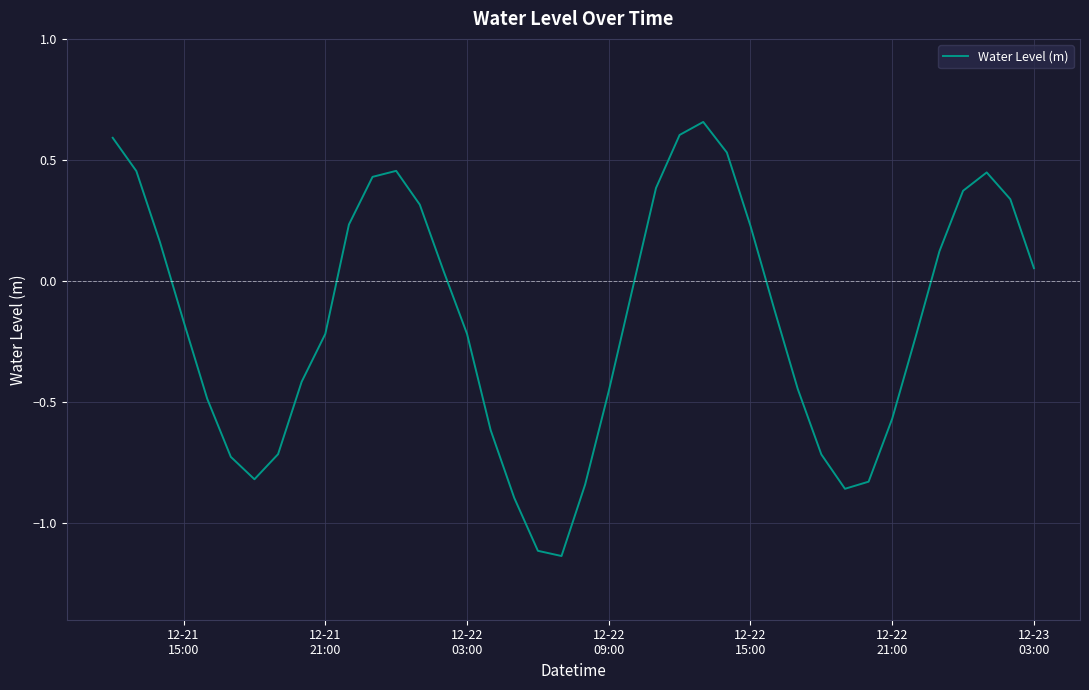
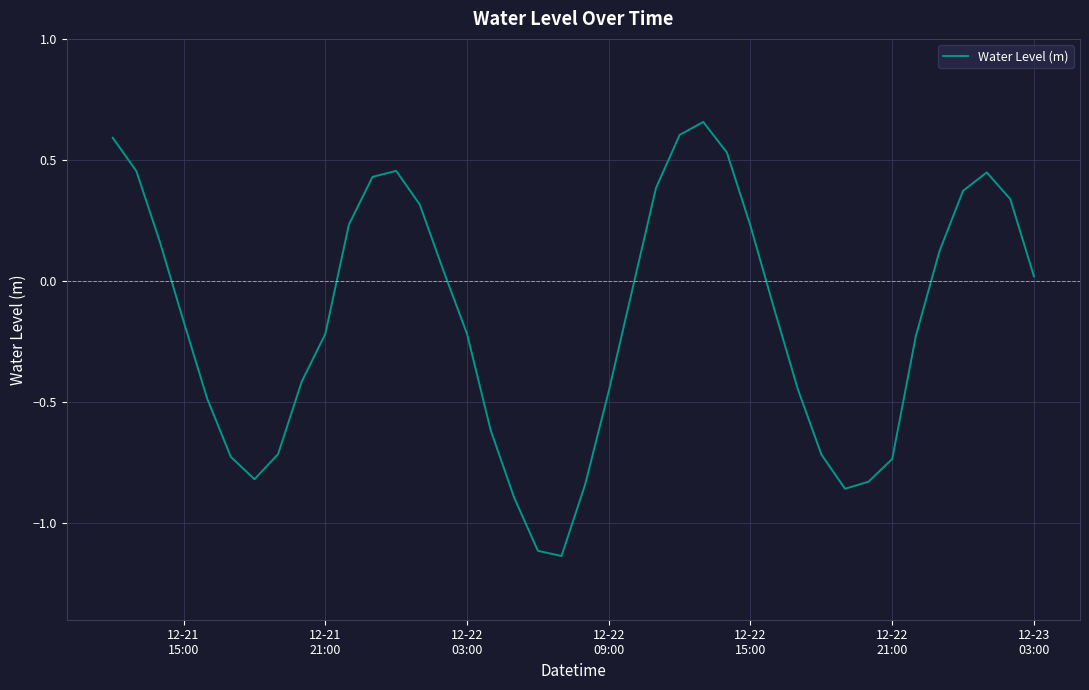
12-22 21:00: -0.57 -> -0.74
12-23 03:00: 0.05 -> 0.02
